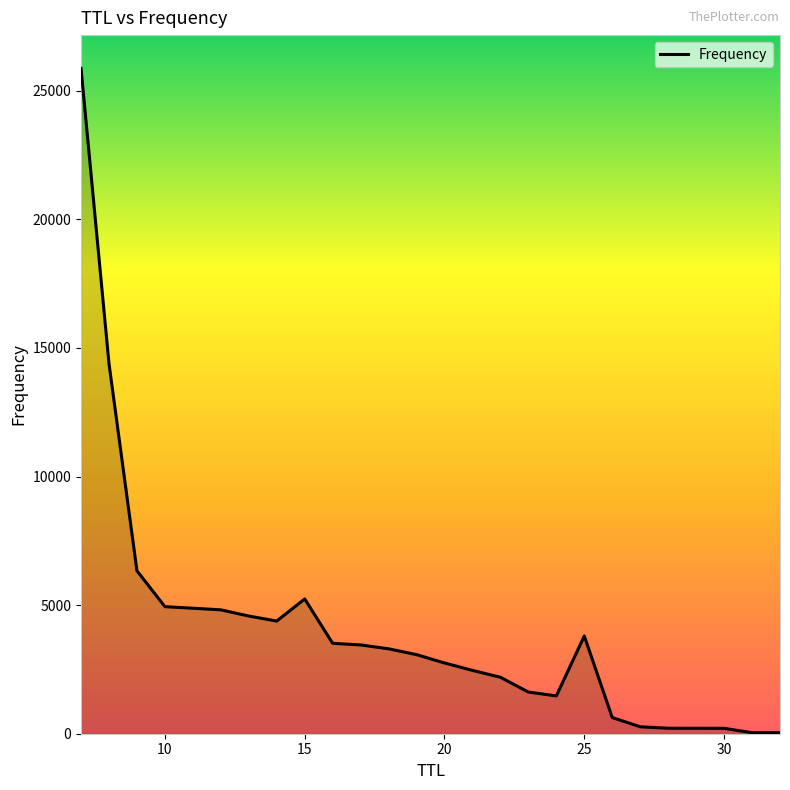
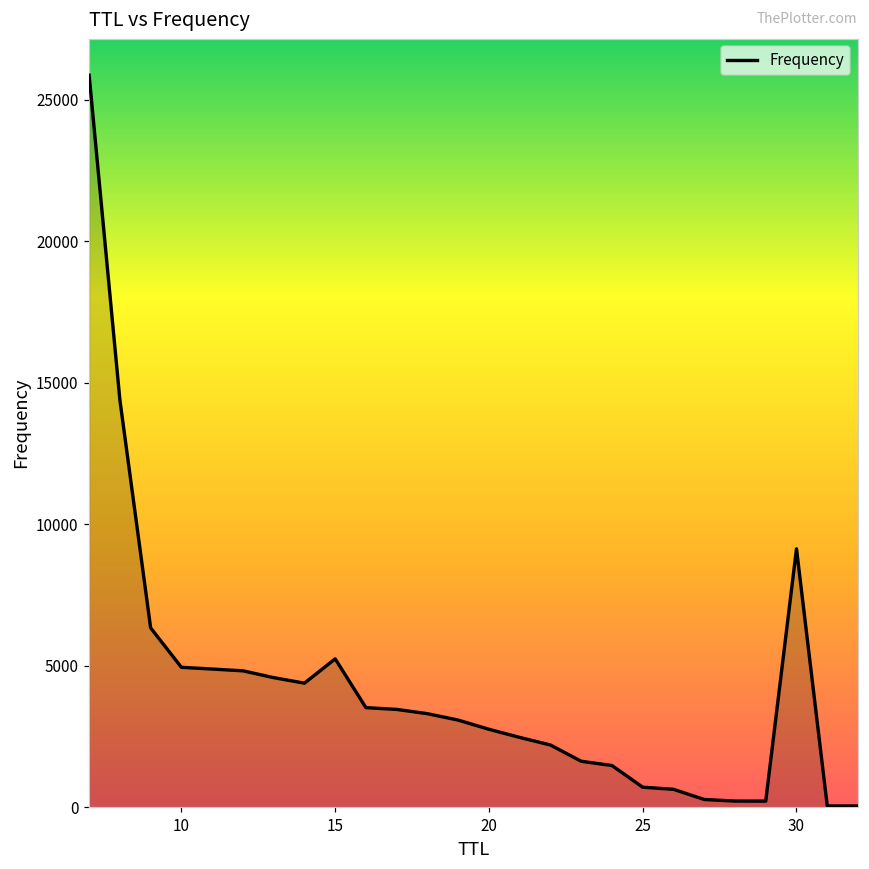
25: 3800 -> 700
30: 200 -> 9100
